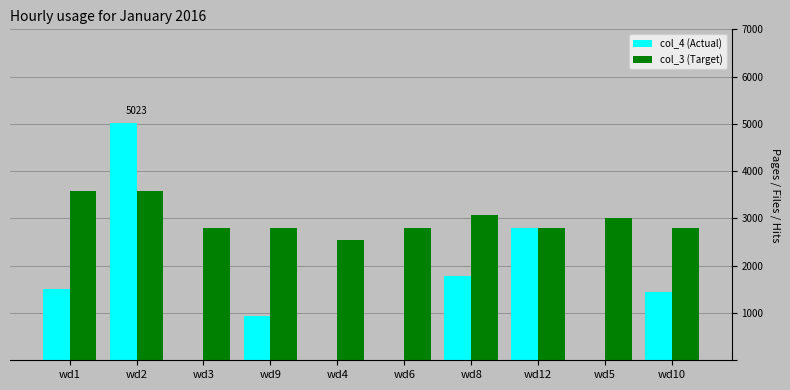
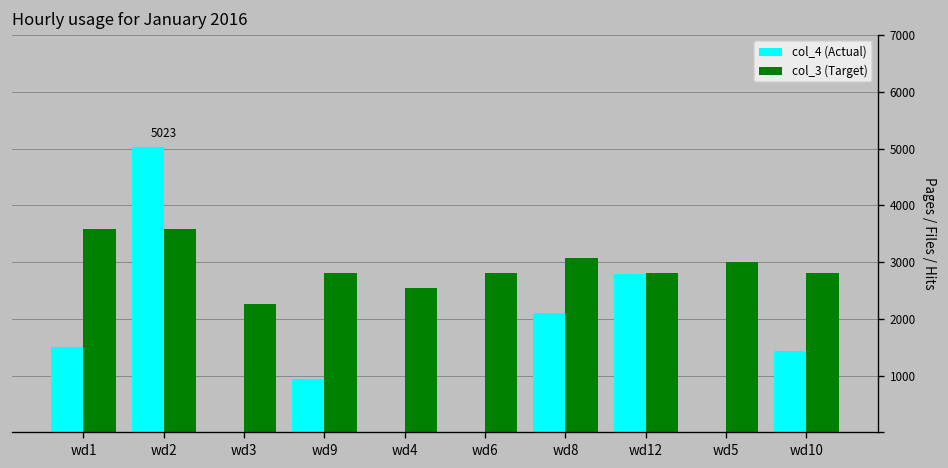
col_3 (Target), wd3: 2800 -> 2300
col_4 (Actual), wd8: 1800 -> 2100
